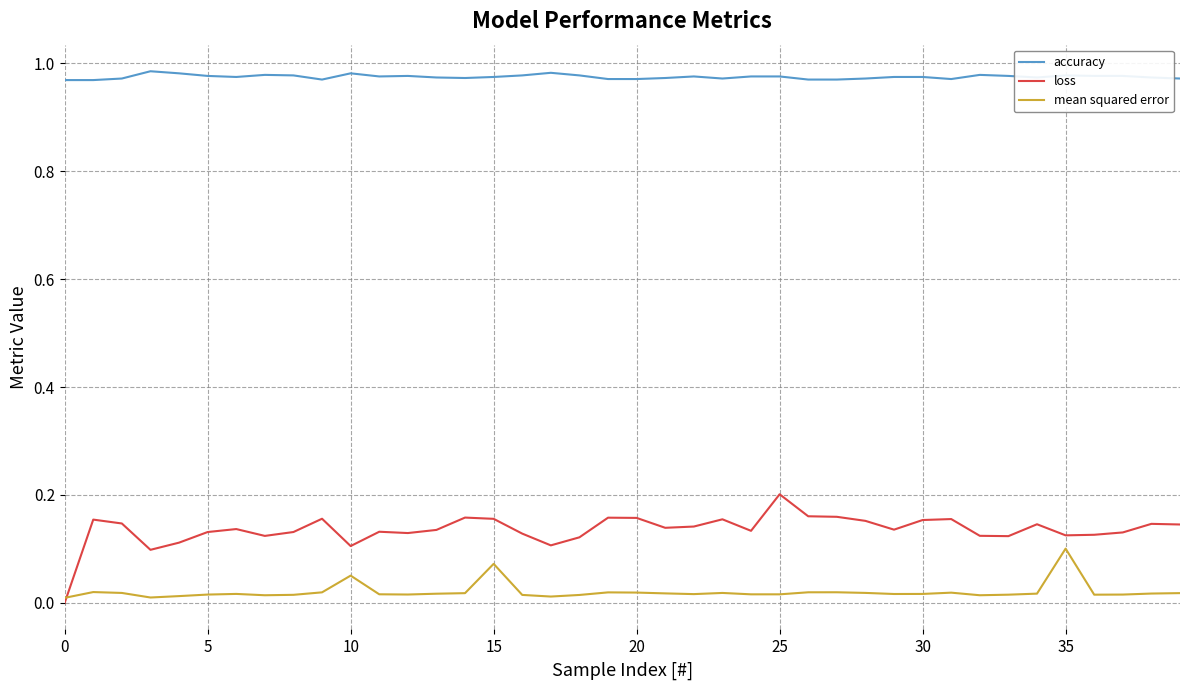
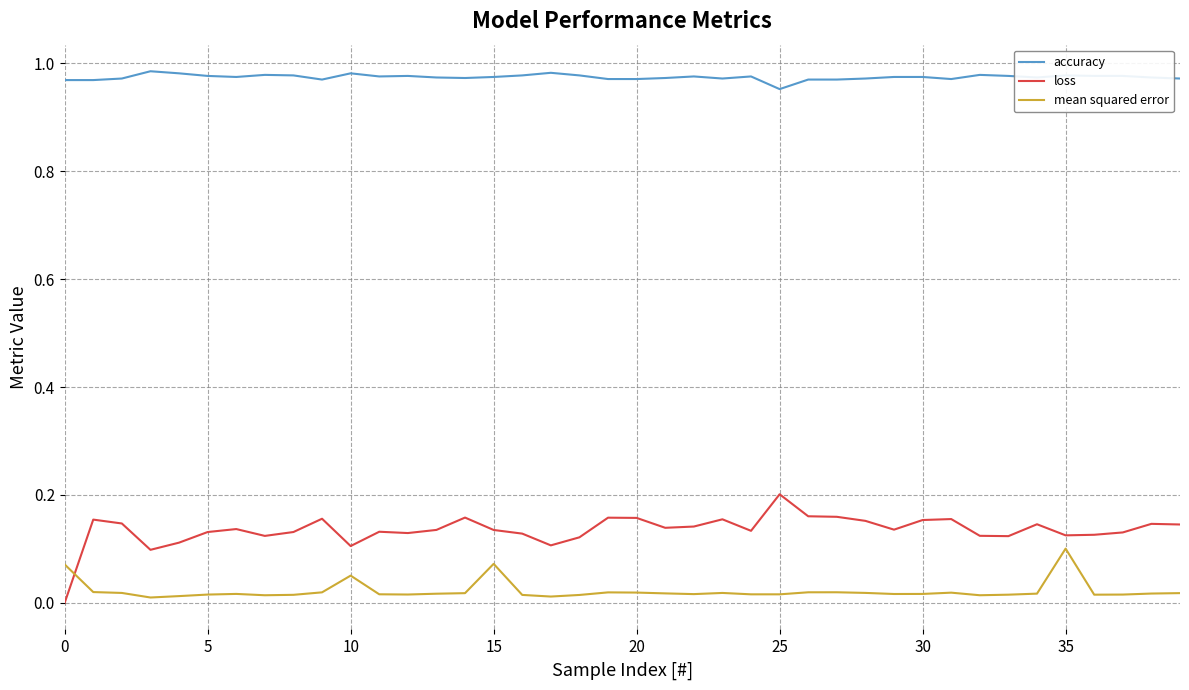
mean squared error, 0: 0.01 -> 0.07
loss, 15: 0.16 -> 0.14
accuracy, 25: 0.98 -> 0.95
